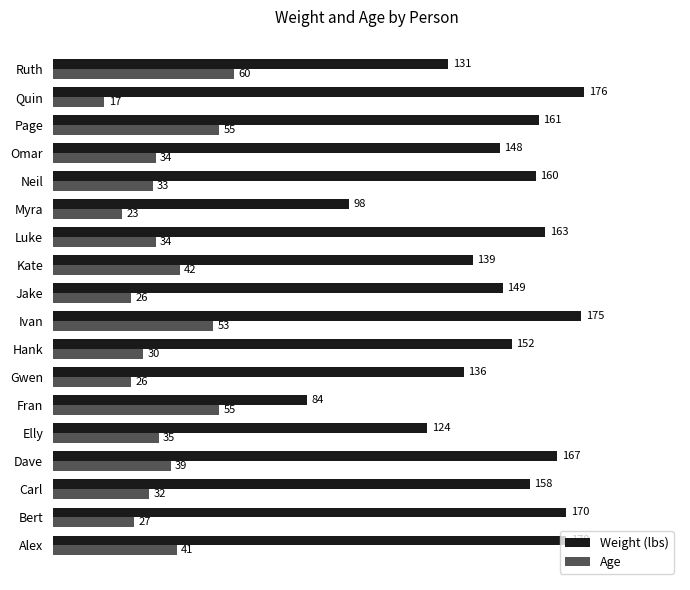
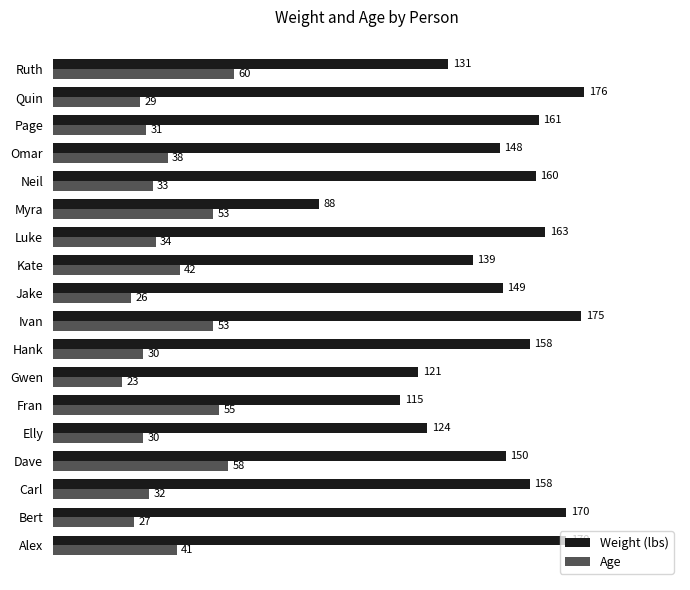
Age, Quin: 17 -> 29
Age, Page: 55 -> 31
Age, Omar: 34 -> 38
Weight (lbs), Myra: 98 -> 88
Age, Myra: 23 -> 53
Weight (lbs), Hank: 152 -> 158
Weight (lbs), Gwen: 136 -> 121
Age, Gwen: 26 -> 23
Weight (lbs), Fran: 84 -> 115
Age, Elly: 35 -> 30
Weight (lbs), Dave: 167 -> 150
Age, Dave: 39 -> 58
